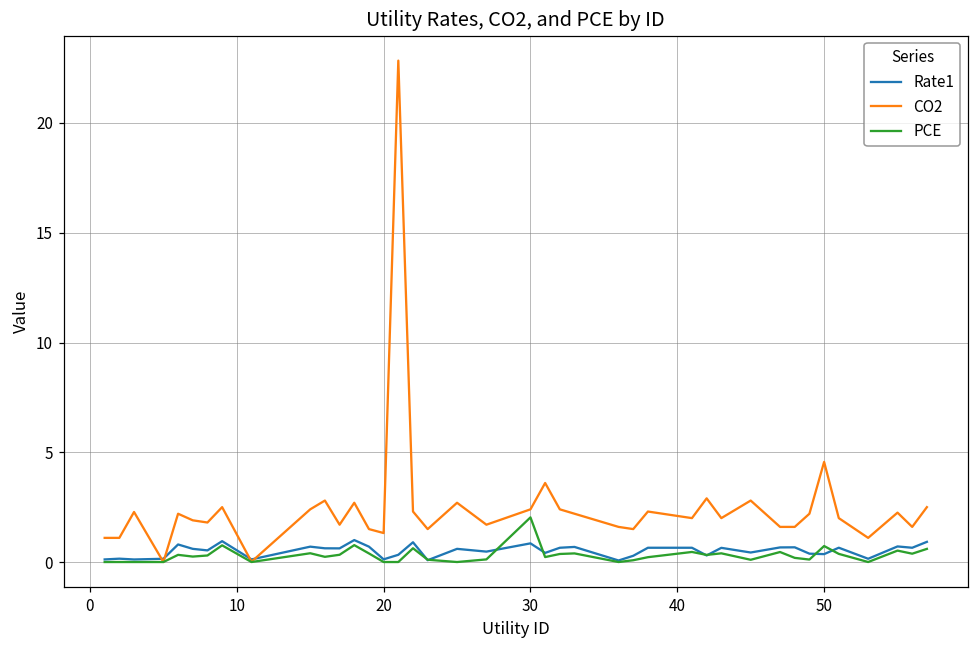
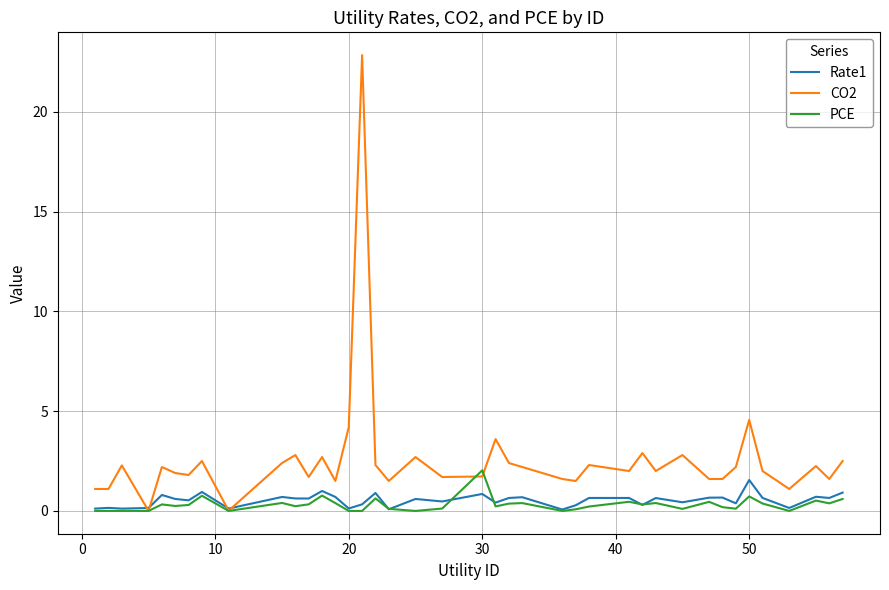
CO2, 20: 1.3 -> 4.2
CO2, 30: 2.4 -> 1.7
Rate1, 50: 0.4 -> 1.5
